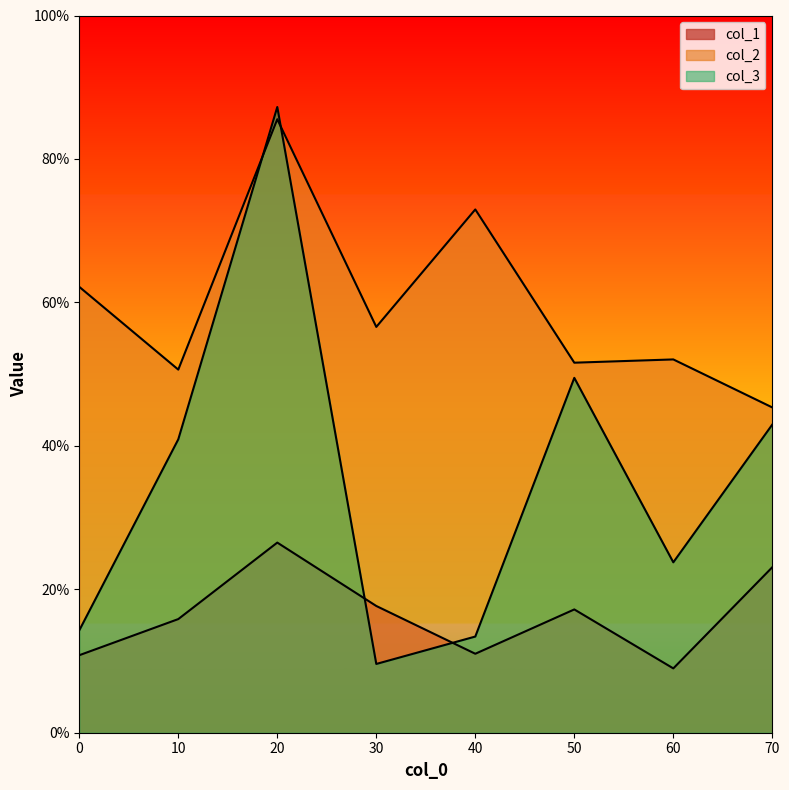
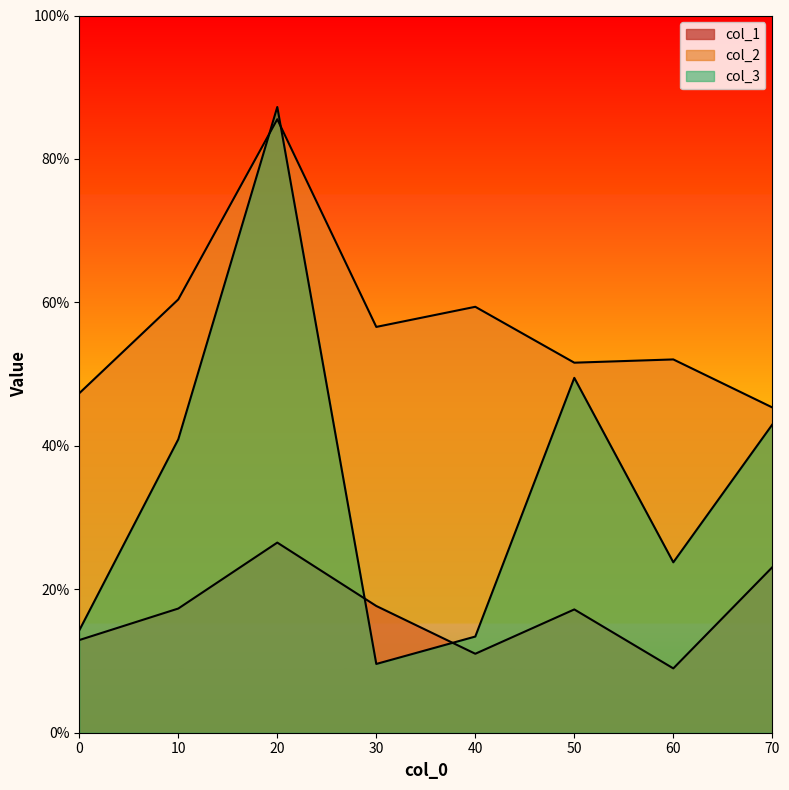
col_1, 0: 11% -> 13%
col_2, 0: 62% -> 47%
col_1, 10: 16% -> 17%
col_2, 10: 51% -> 60%
col_2, 40: 73% -> 59%
